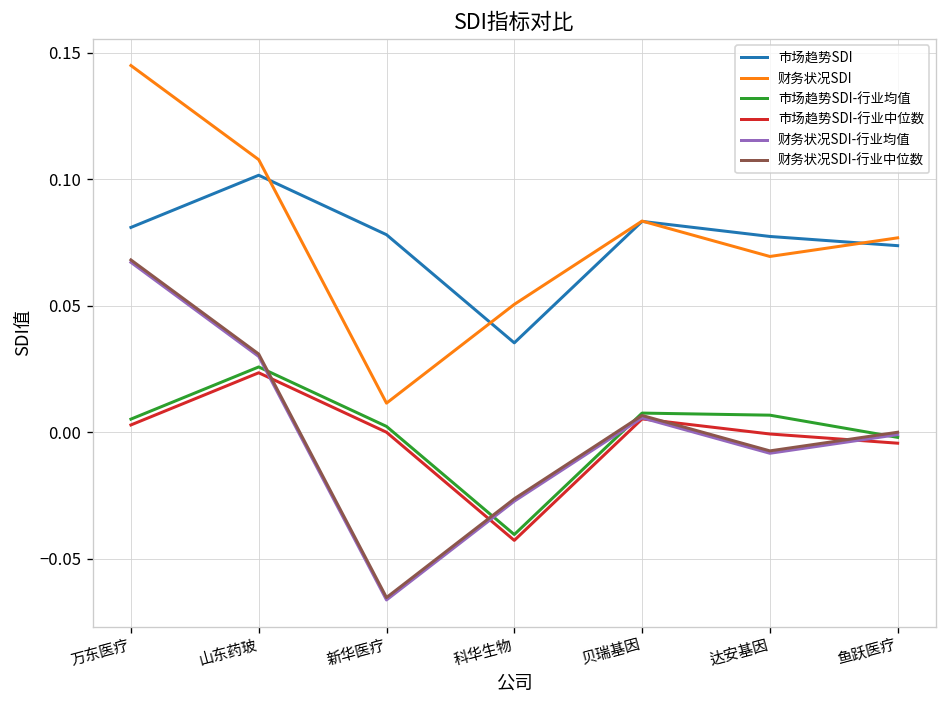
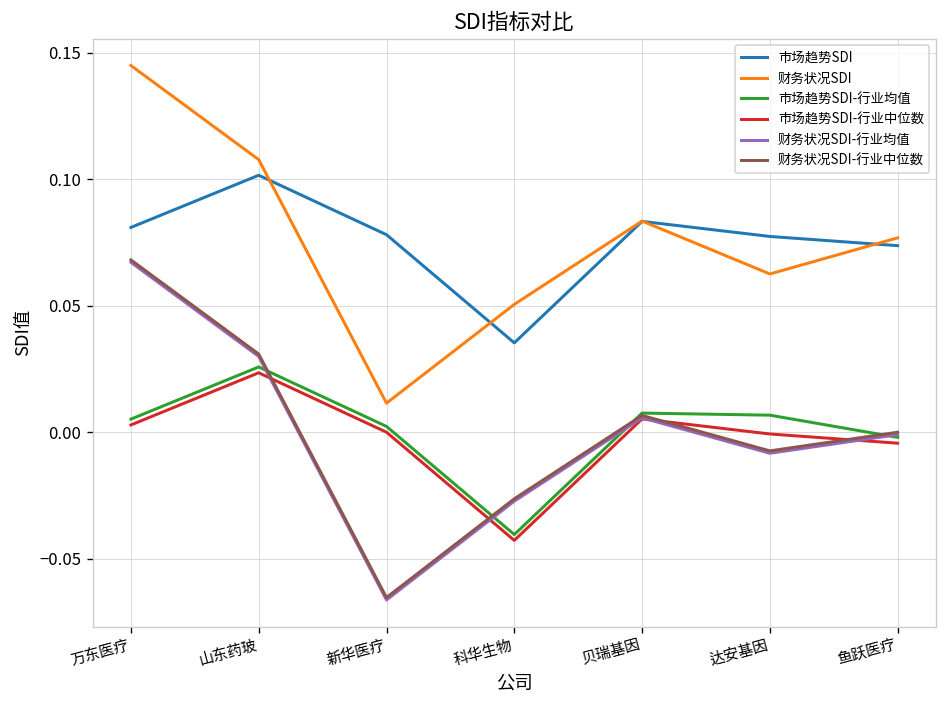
财务状况SDI, 达安基因: 0.069 -> 0.063
